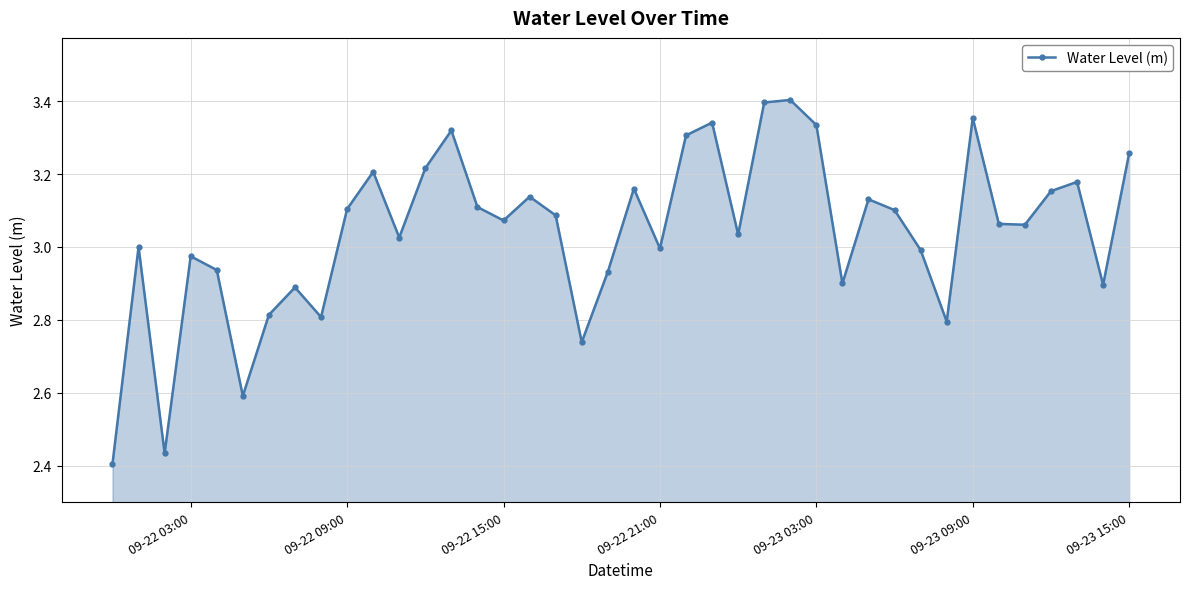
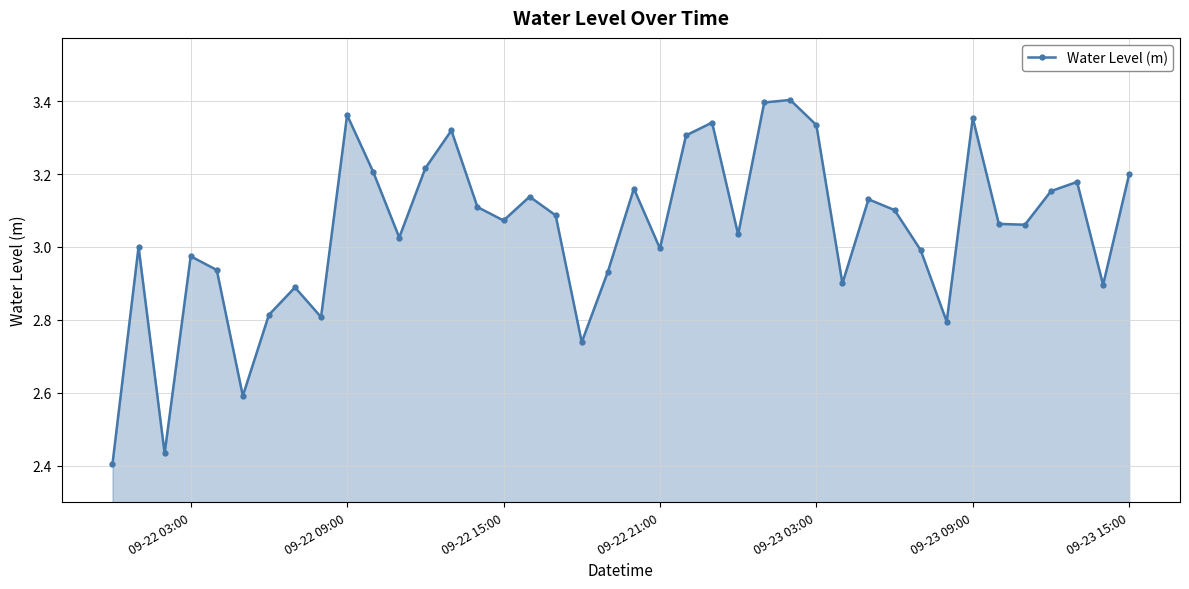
09-22 09:00: 3.10 -> 3.36
09-23 15:00: 3.26 -> 3.20
